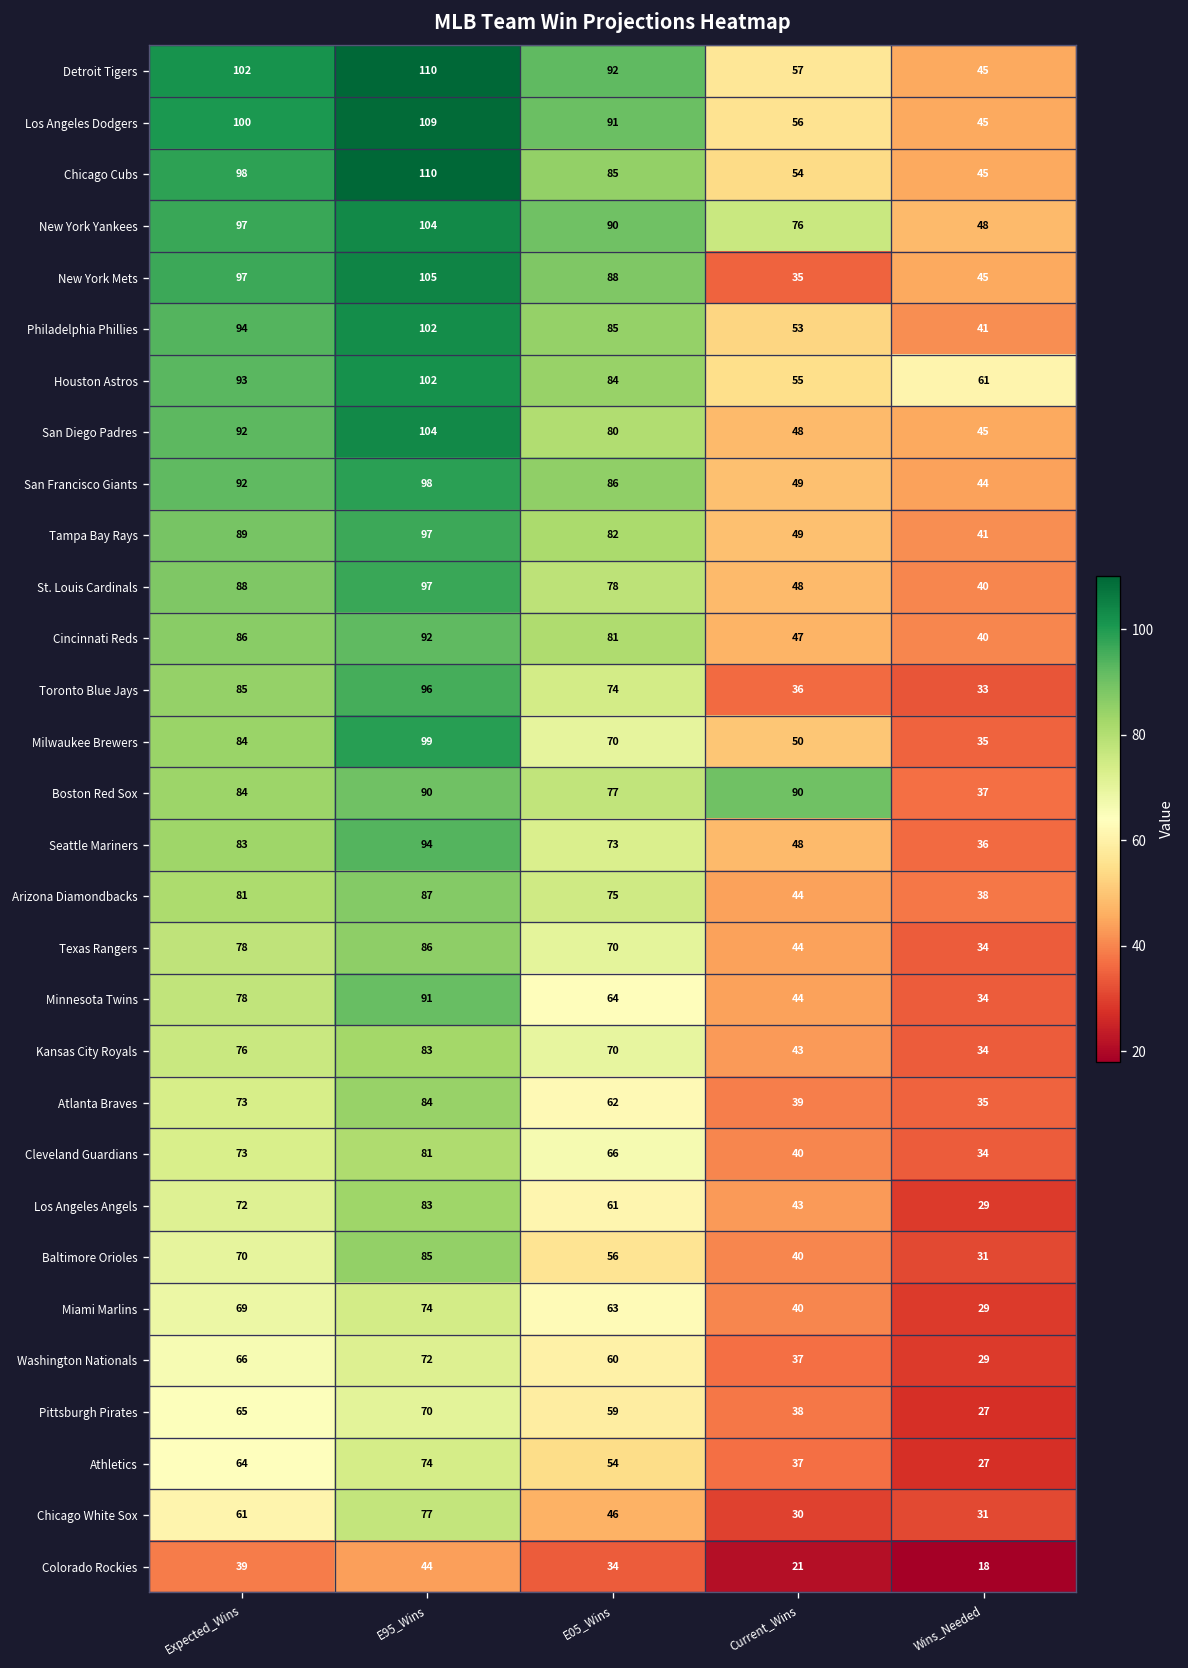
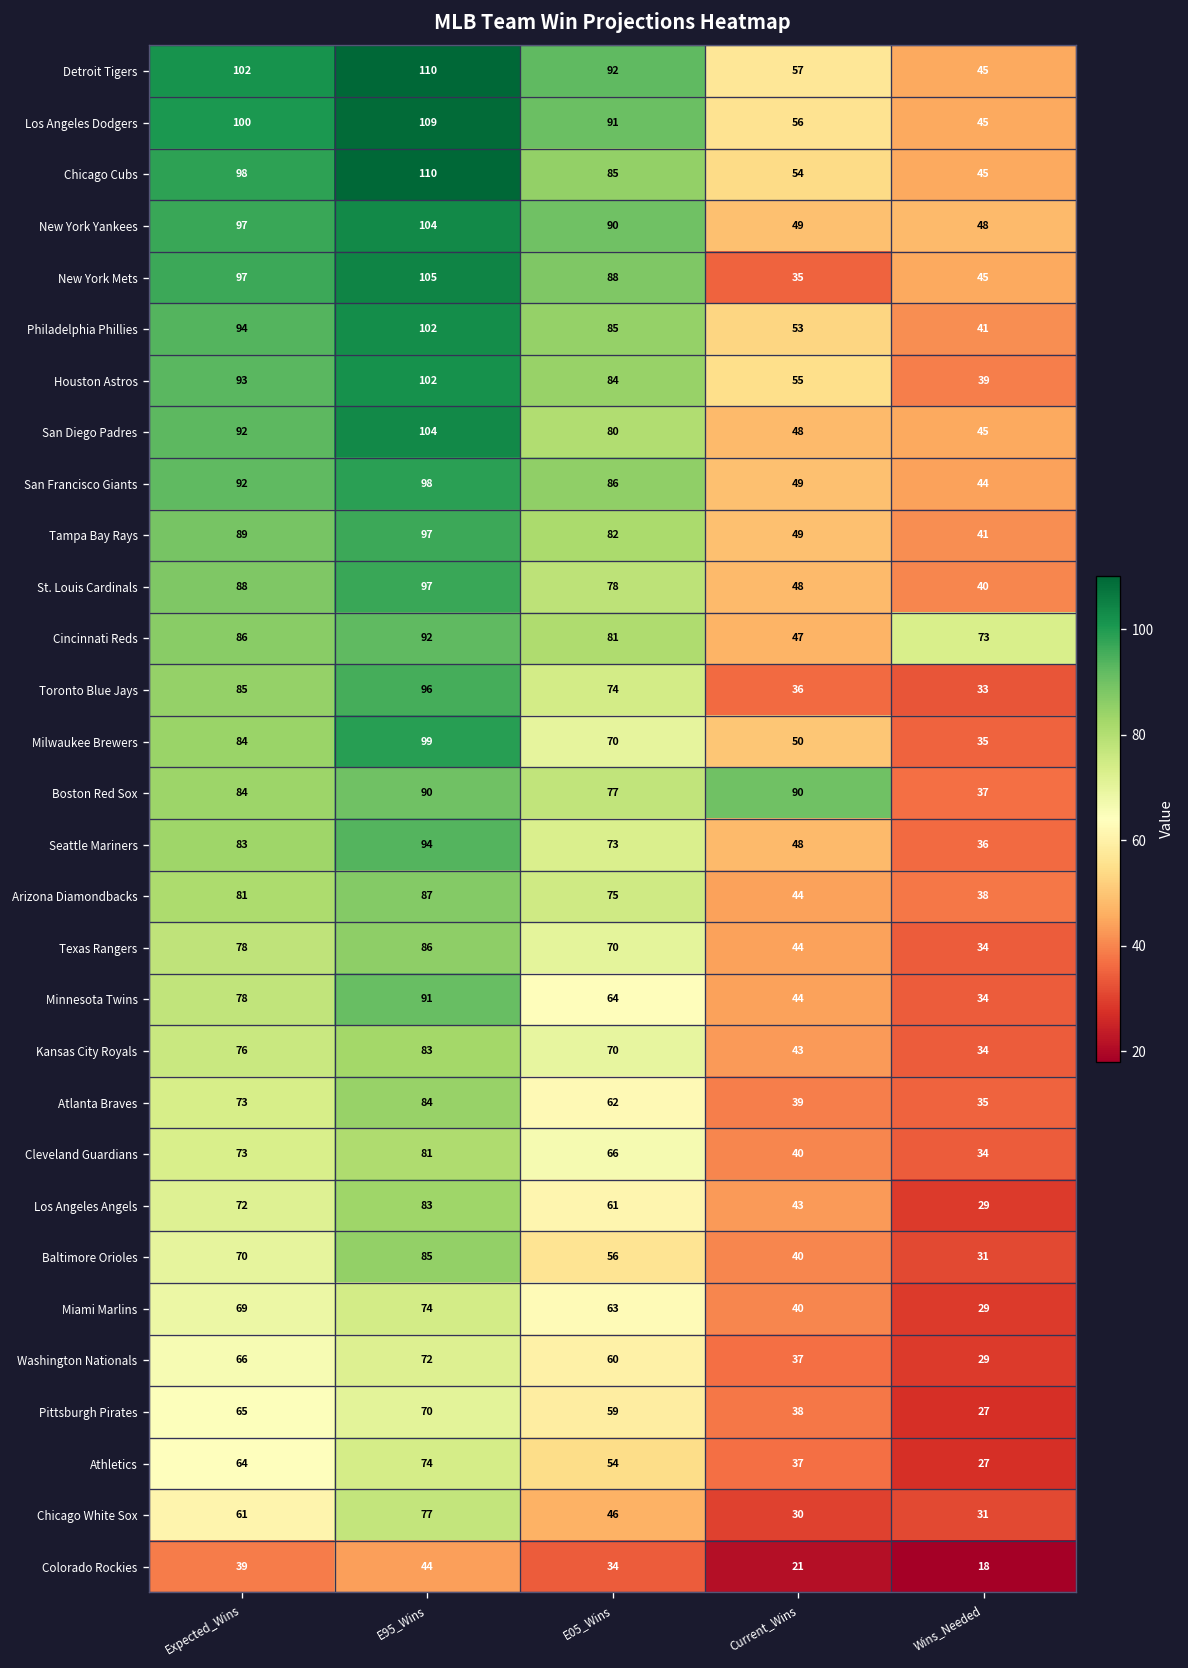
New York Yankees, Current_Wins: 76 -> 49
Houston Astros, Wins_Needed: 61 -> 39
Cincinnati Reds, Wins_Needed: 40 -> 73
